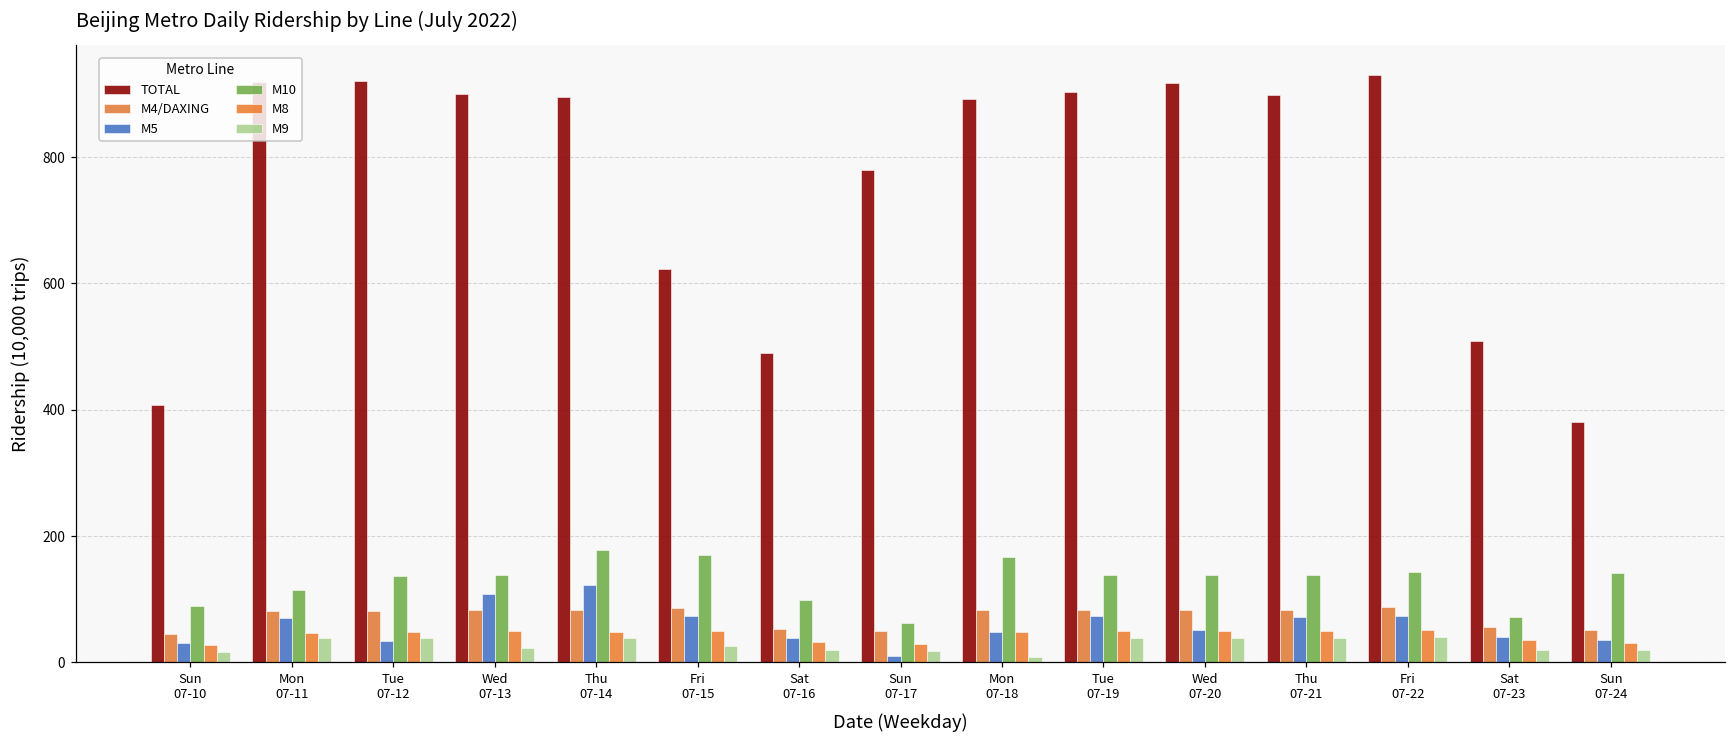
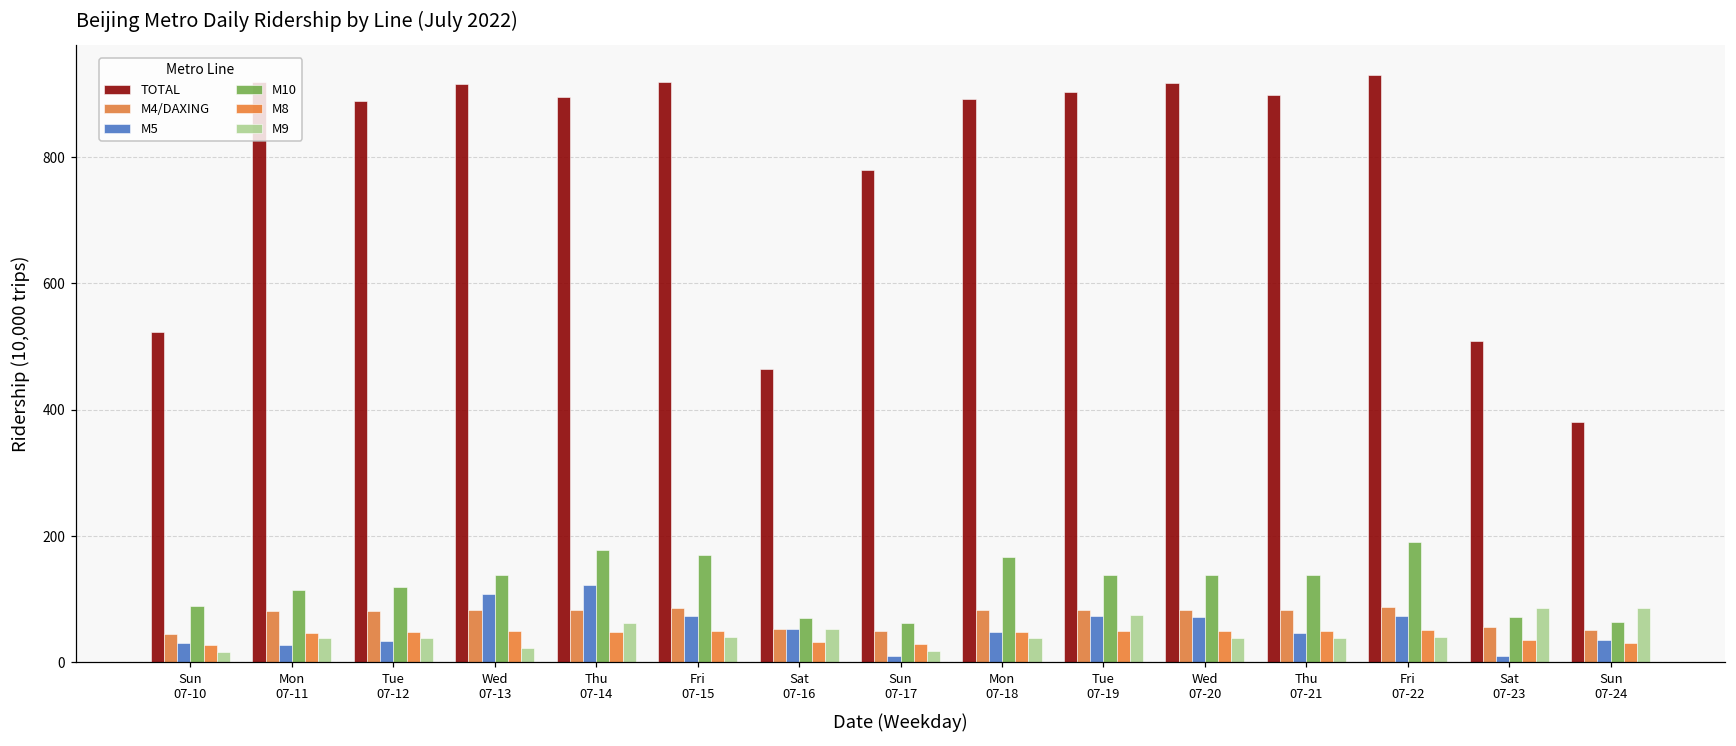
TOTAL, Sun 07-10: 410 -> 520
M5, Mon 07-11: 70 -> 30
TOTAL, Tue 07-12: 920 -> 890
M10, Tue 07-12: 140 -> 120
TOTAL, Wed 07-13: 900 -> 920
M9, Thu 07-14: 40 -> 60
TOTAL, Fri 07-15: 620 -> 920
M9, Fri 07-15: 30 -> 40
TOTAL, Sat 07-16: 490 -> 460
M5, Sat 07-16: 40 -> 50
M10, Sat 07-16: 100 -> 70
M9, Sat 07-16: 20 -> 50
M9, Mon 07-18: 10 -> 40
M9, Tue 07-19: 40 -> 80
M5, Wed 07-20: 50 -> 70
M5, Thu 07-21: 70 -> 50
M10, Fri 07-22: 140 -> 190
M5, Sat 07-23: 40 -> 10
M9, Sat 07-23: 20 -> 90
M10, Sun 07-24: 140 -> 60
M9, Sun 07-24: 20 -> 90
